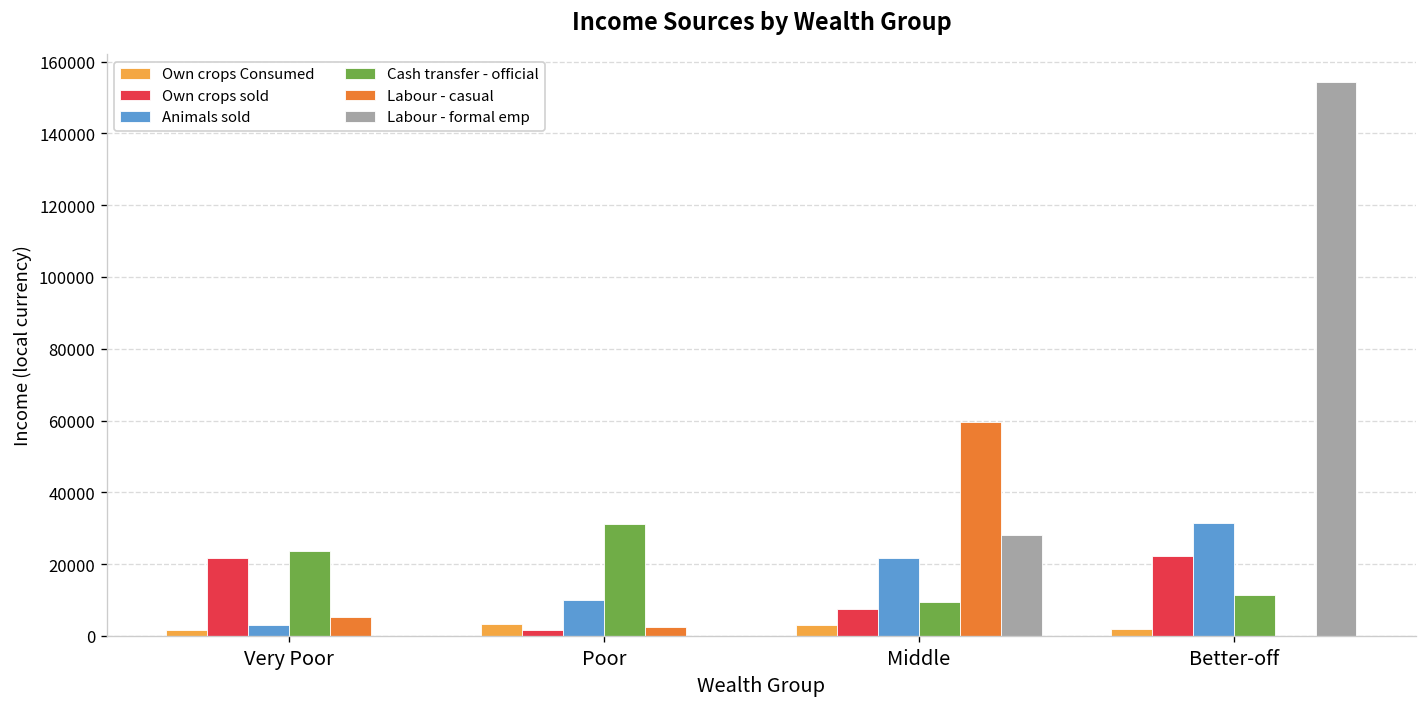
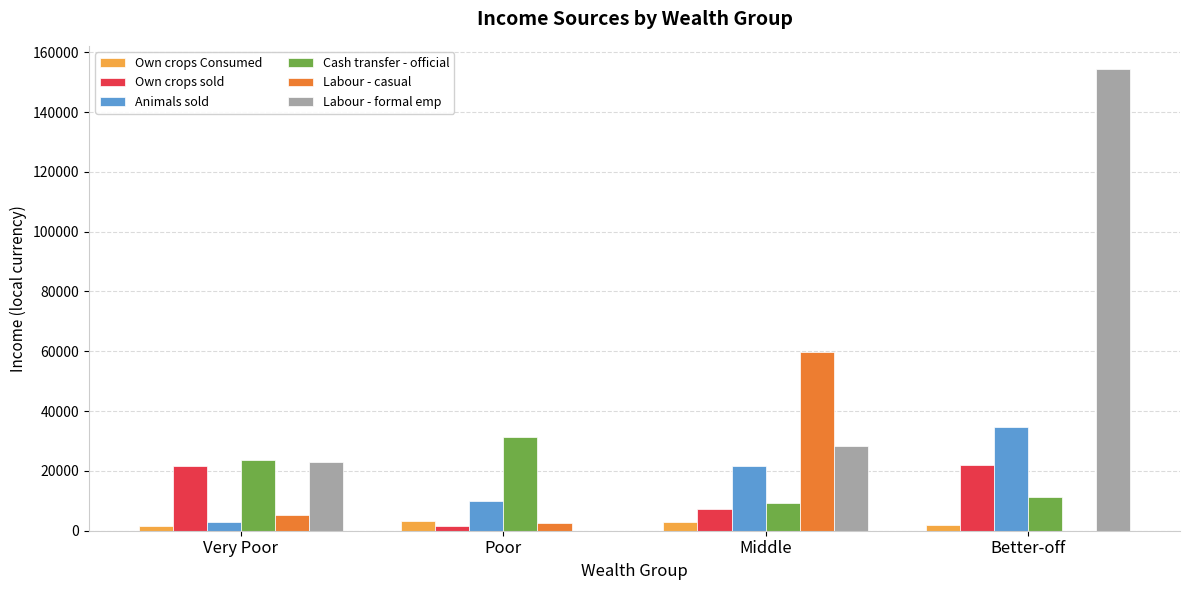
Labour - formal emp, Very Poor: 0 -> 23000
Animals sold, Better-off: 31000 -> 35000
